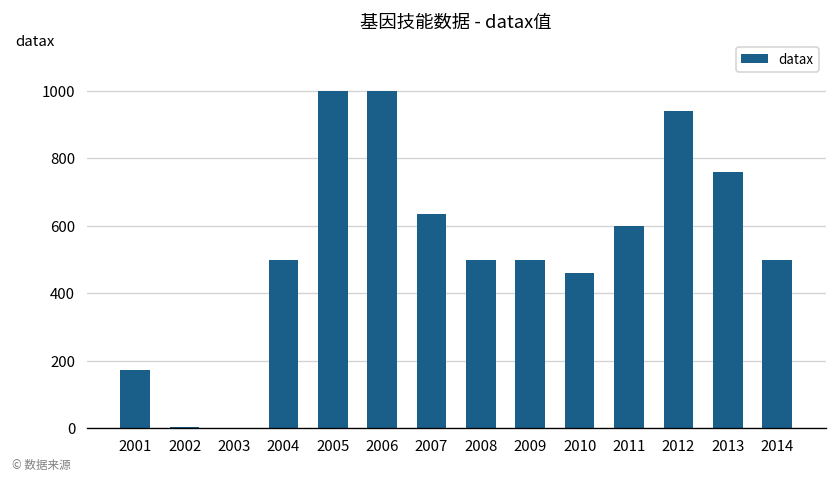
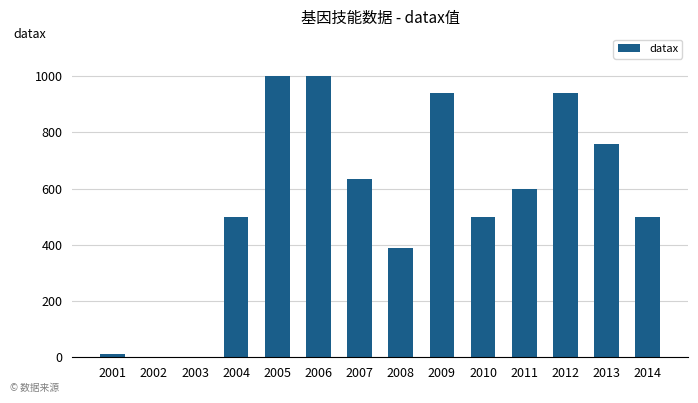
2001: 170 -> 10
2008: 500 -> 390
2009: 500 -> 940
2010: 460 -> 500
